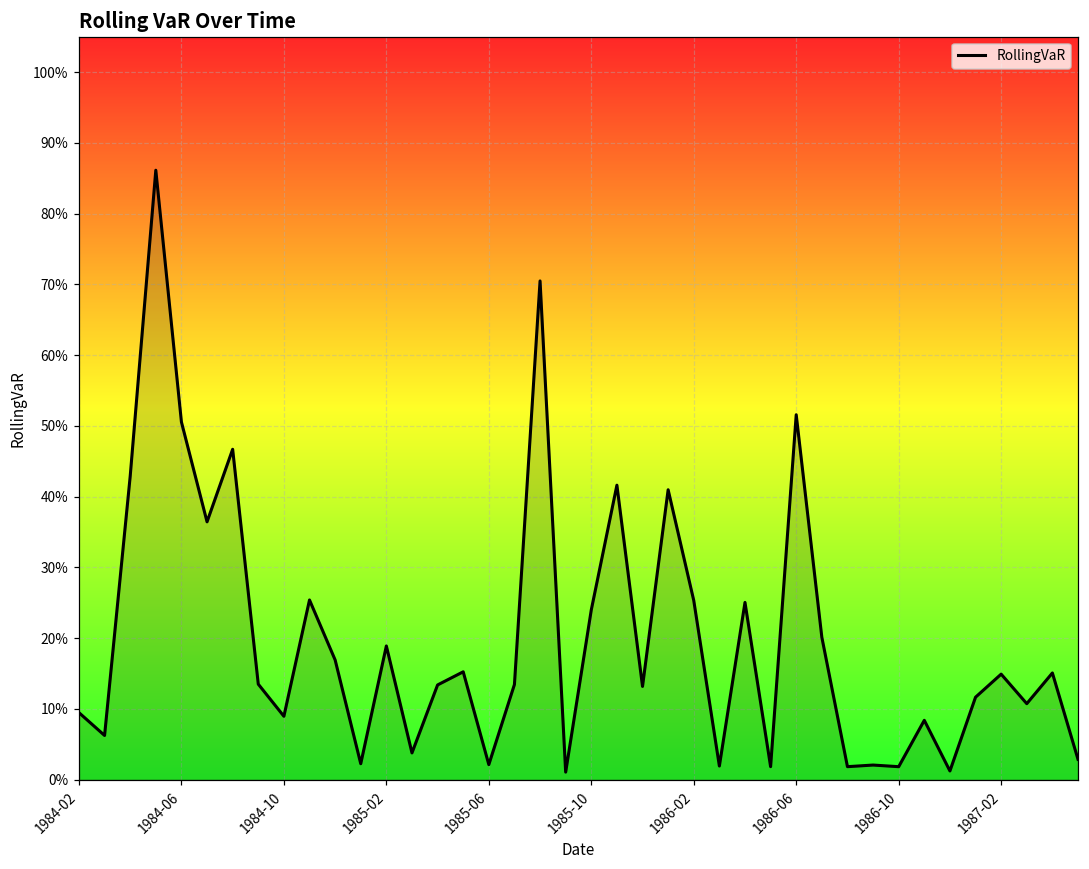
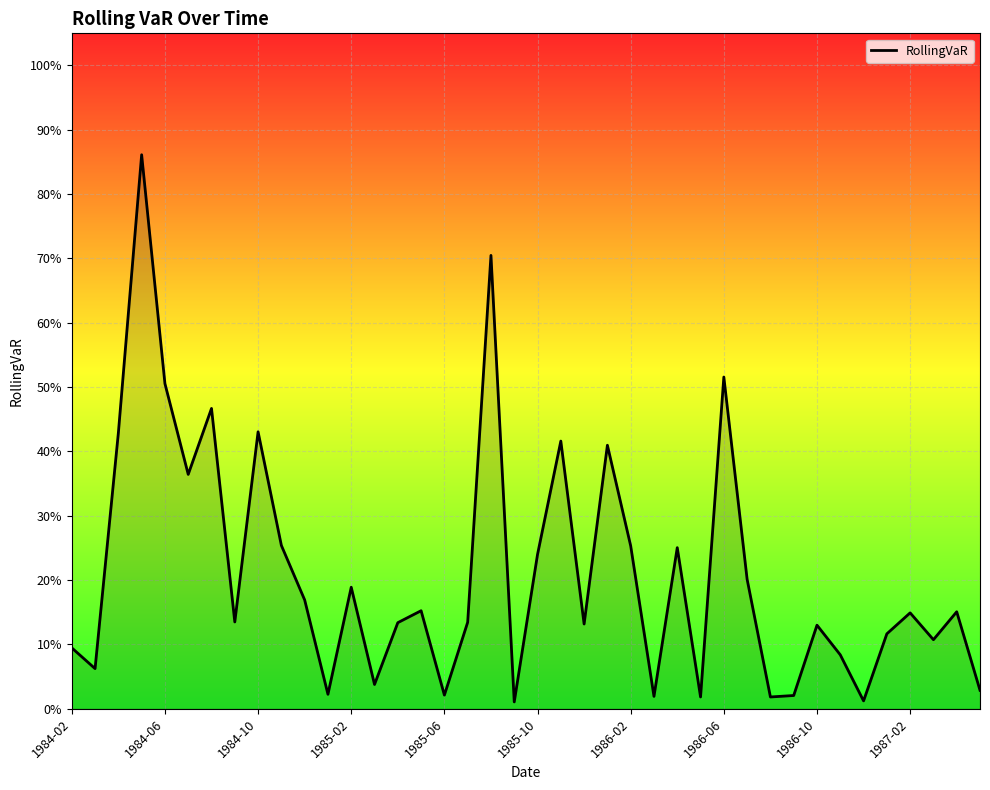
1984-10: 9% -> 43%
1986-10: 2% -> 13%
